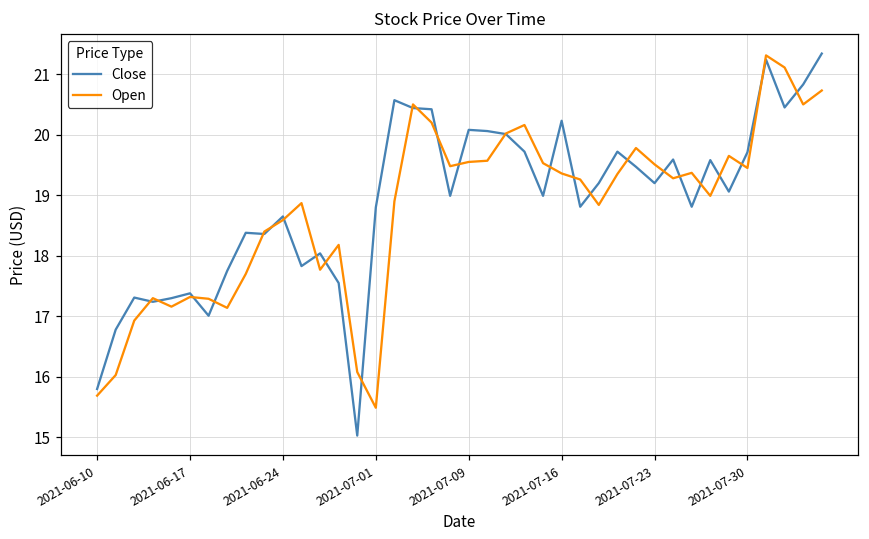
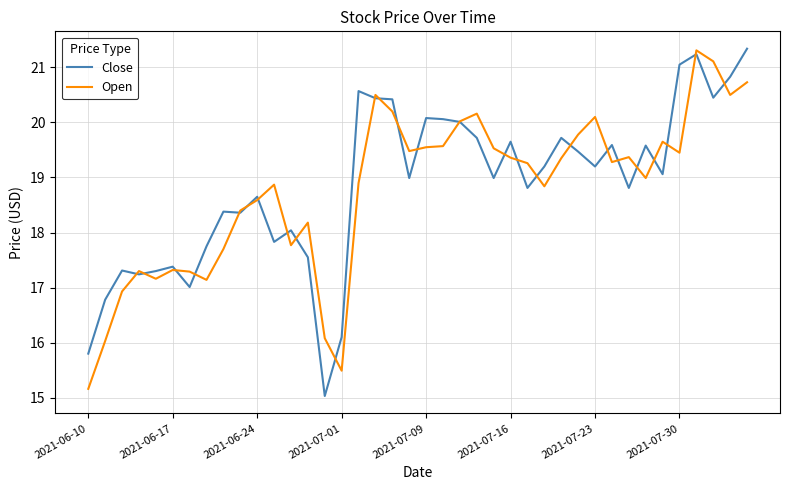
Open, 2021-06-10: 15.7 -> 15.2
Close, 2021-07-01: 18.8 -> 16.1
Close, 2021-07-16: 20.2 -> 19.7
Open, 2021-07-23: 19.5 -> 20.1
Close, 2021-07-30: 19.7 -> 21.1
